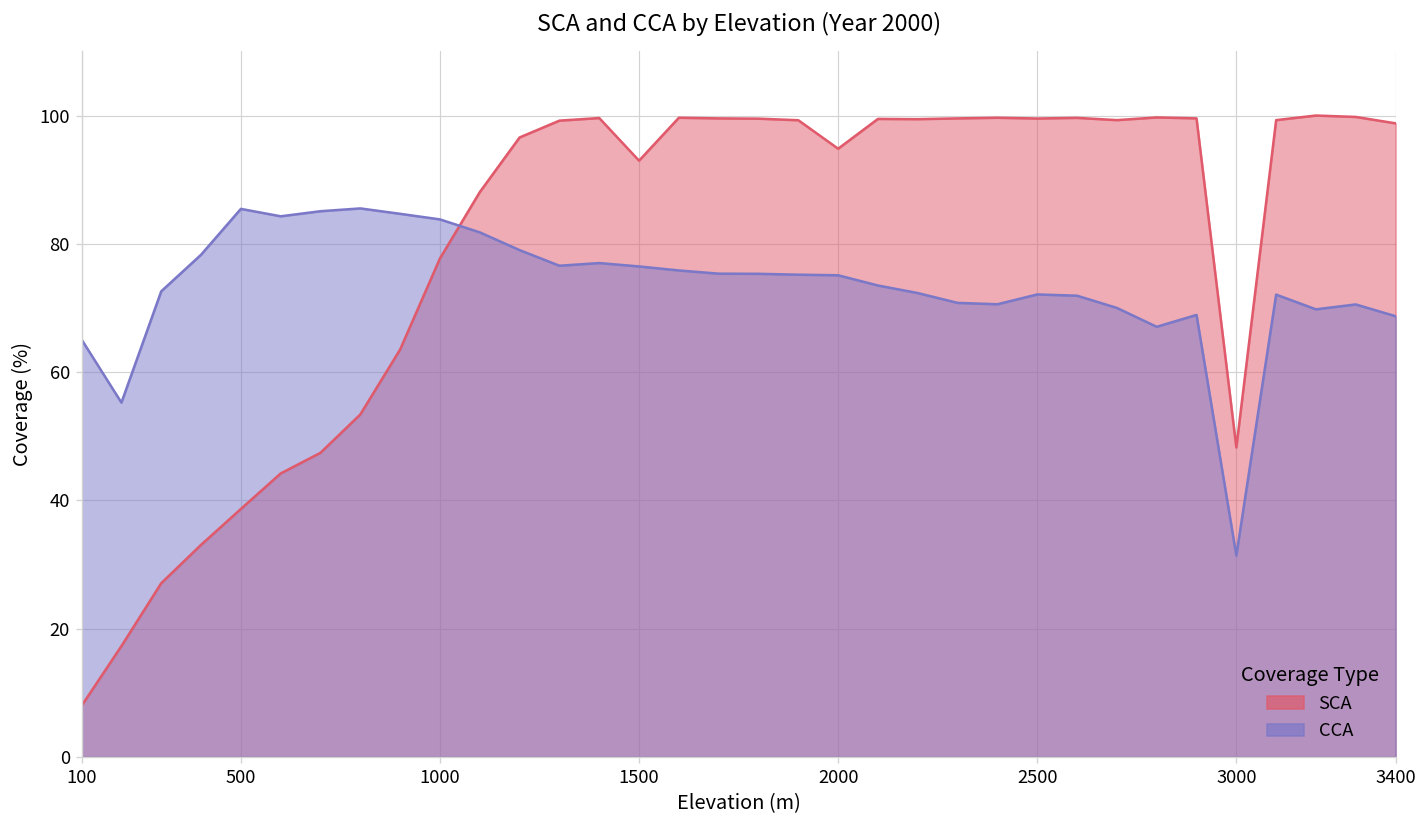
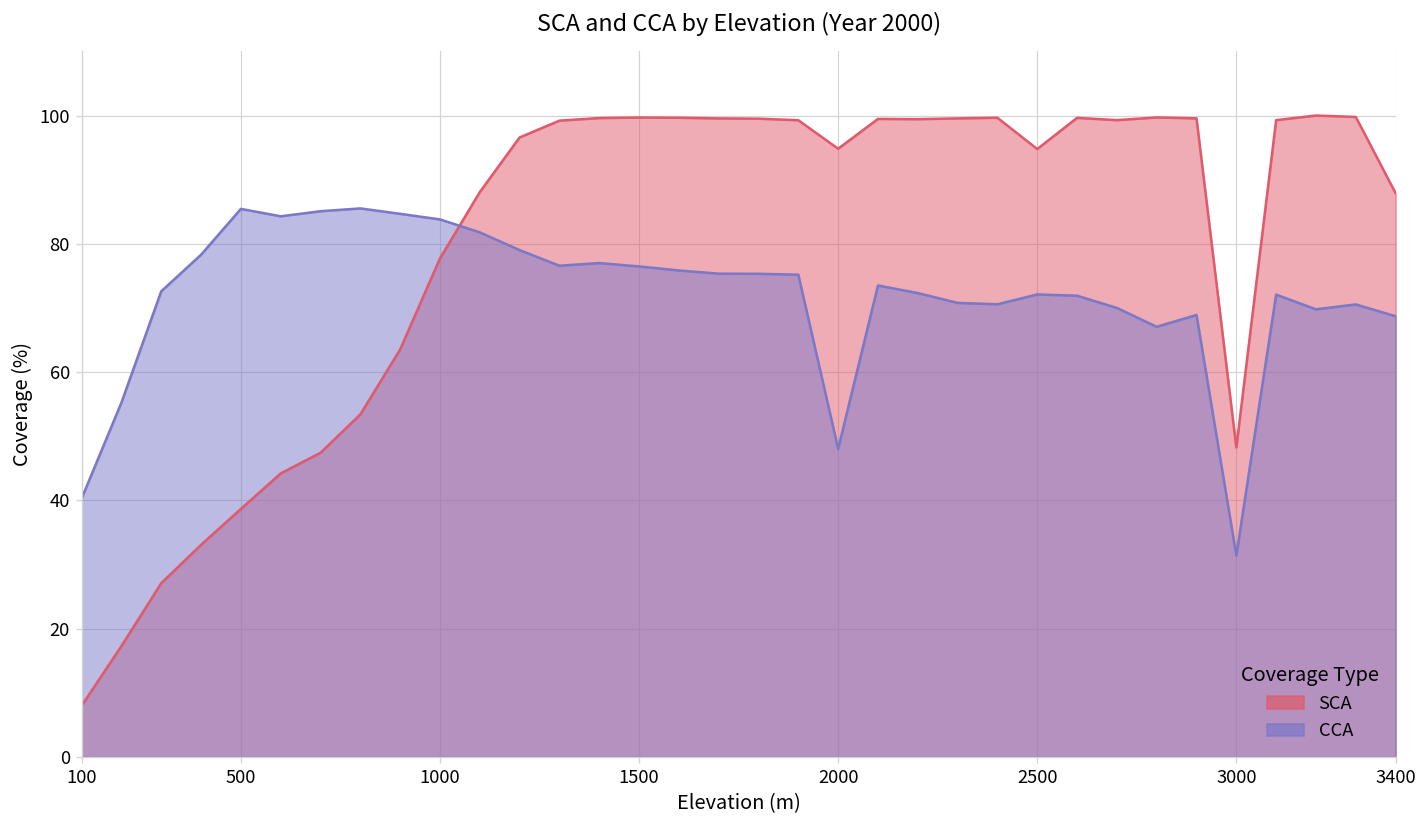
CCA, 100: 65 -> 40
SCA, 1500: 93 -> 100
CCA, 2000: 75 -> 48
SCA, 2500: 100 -> 95
SCA, 3400: 99 -> 88
